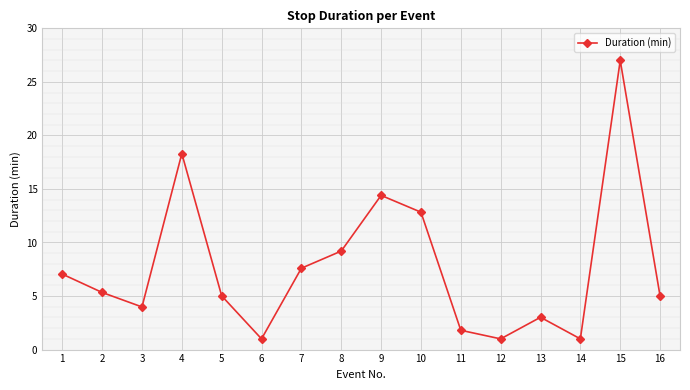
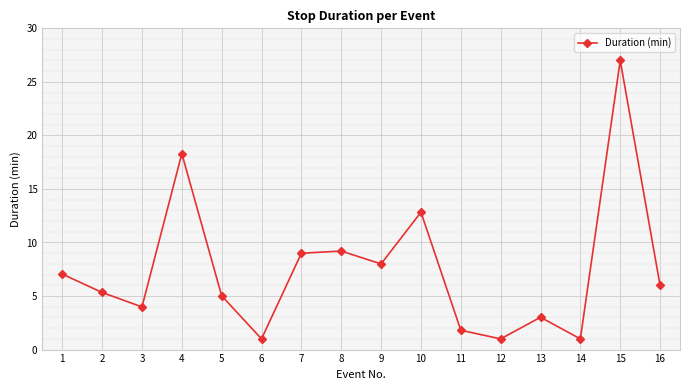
7: 7.6 -> 9.0
9: 14.4 -> 8.0
16: 5 -> 6
